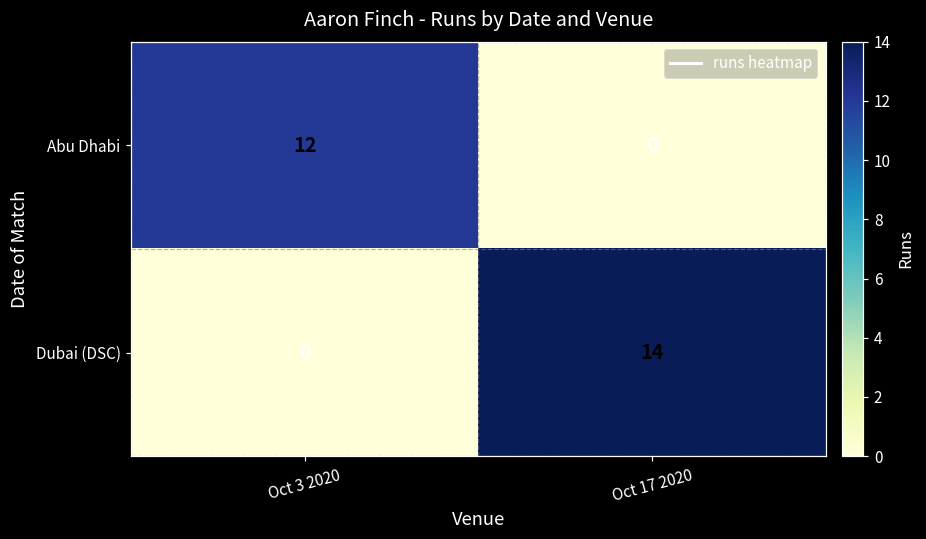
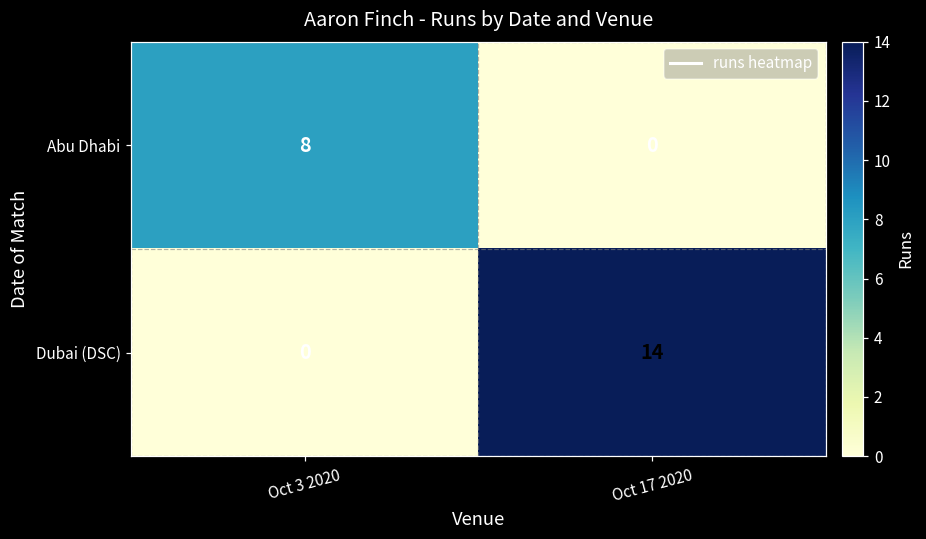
Abu Dhabi, Oct 3 2020: 12 -> 8
